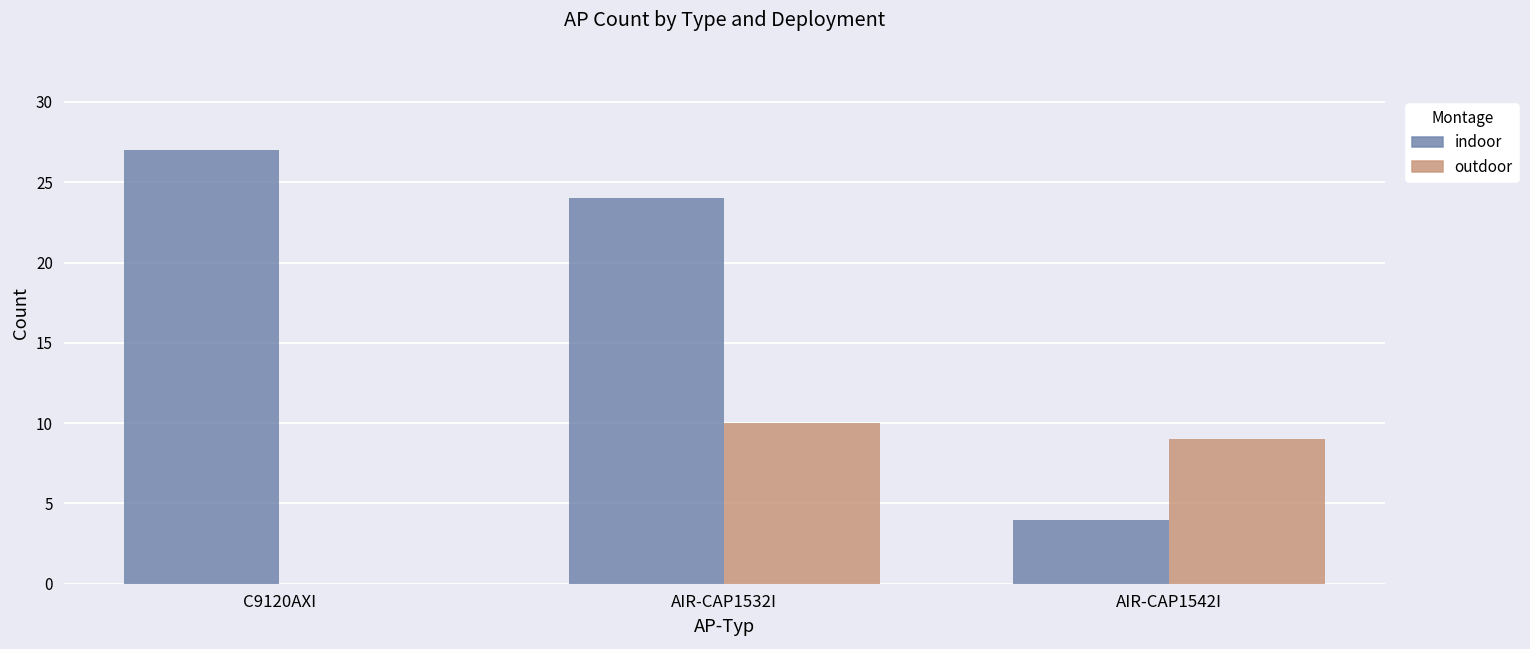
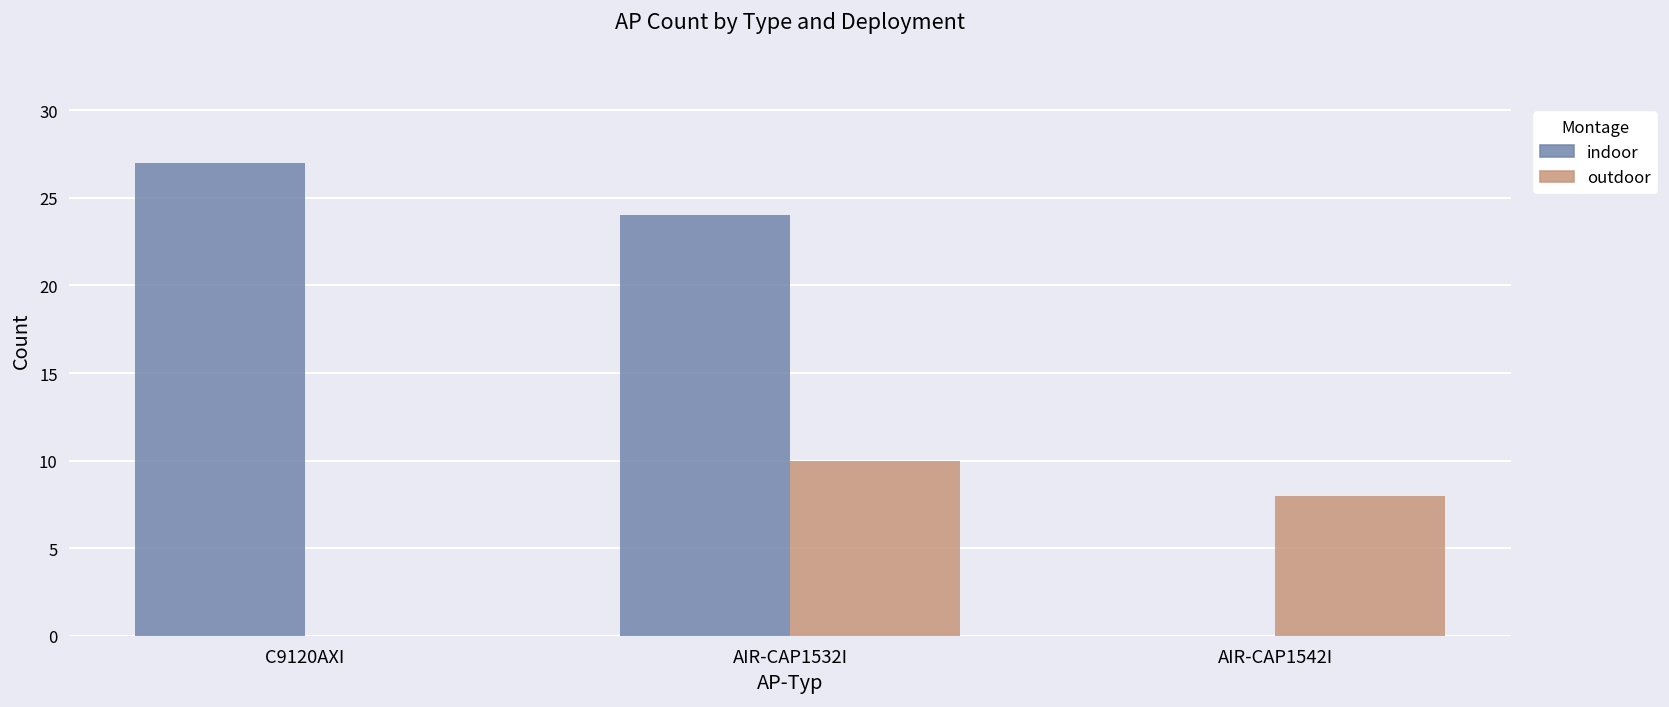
indoor, AIR-CAP1542I: 4 -> 0
outdoor, AIR-CAP1542I: 9 -> 8
